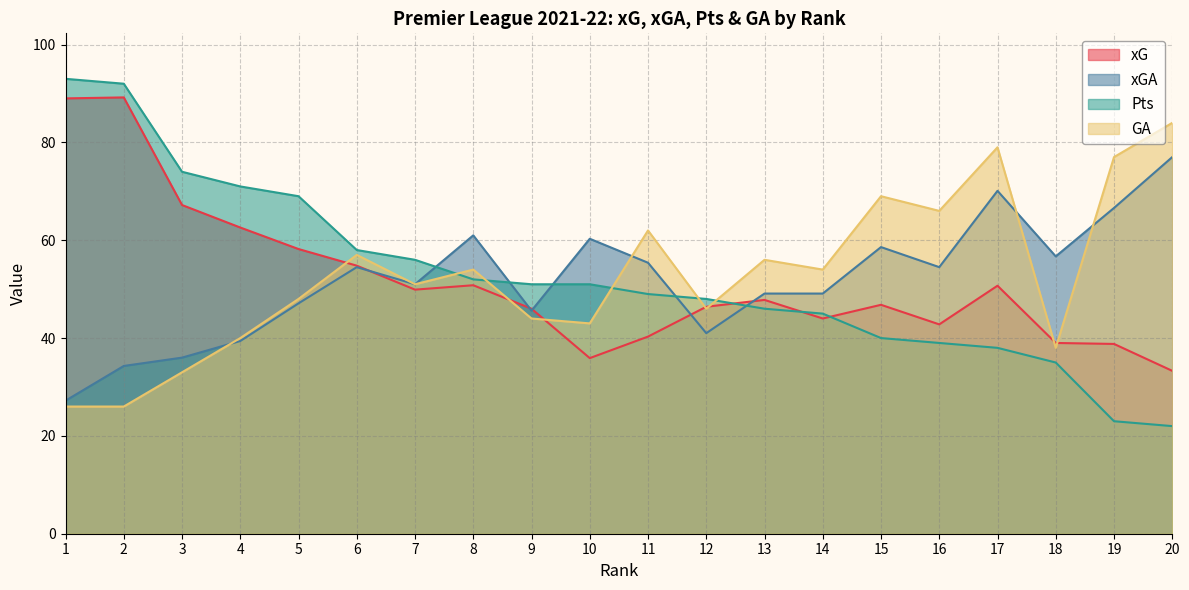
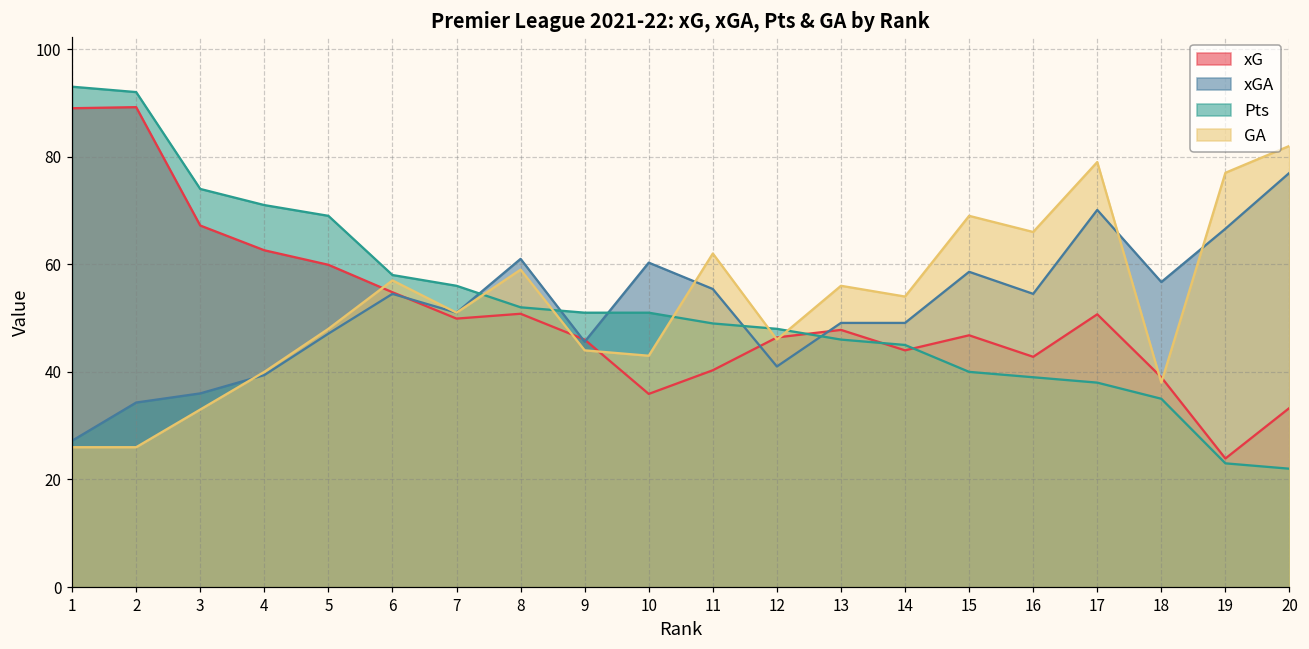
xG, 5: 58 -> 60
GA, 8: 54 -> 59
xG, 19: 39 -> 24
GA, 20: 84 -> 82
